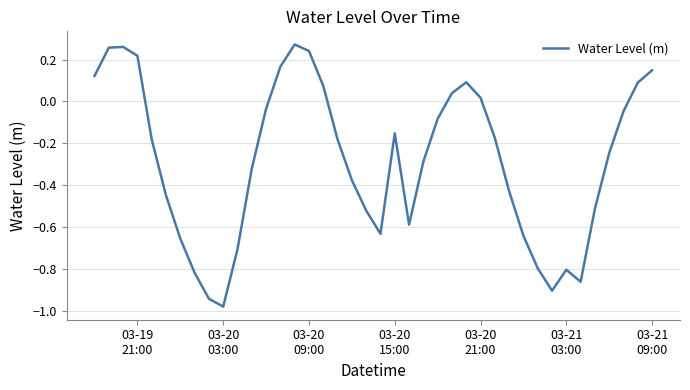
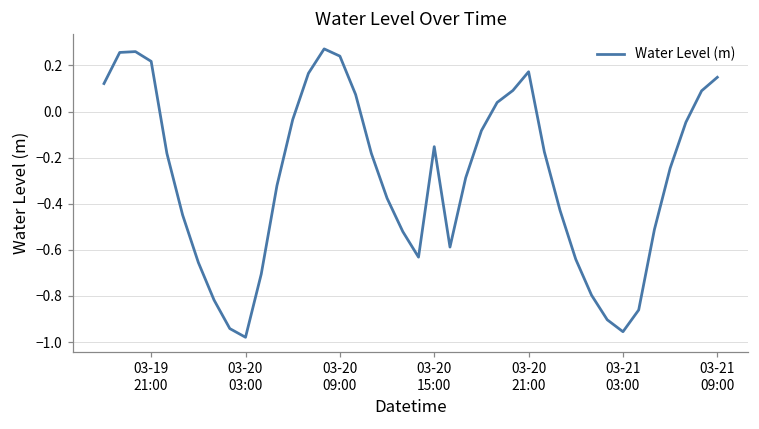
03-20 21:00: 0.02 -> 0.17
03-21 03:00: -0.80 -> -0.96
